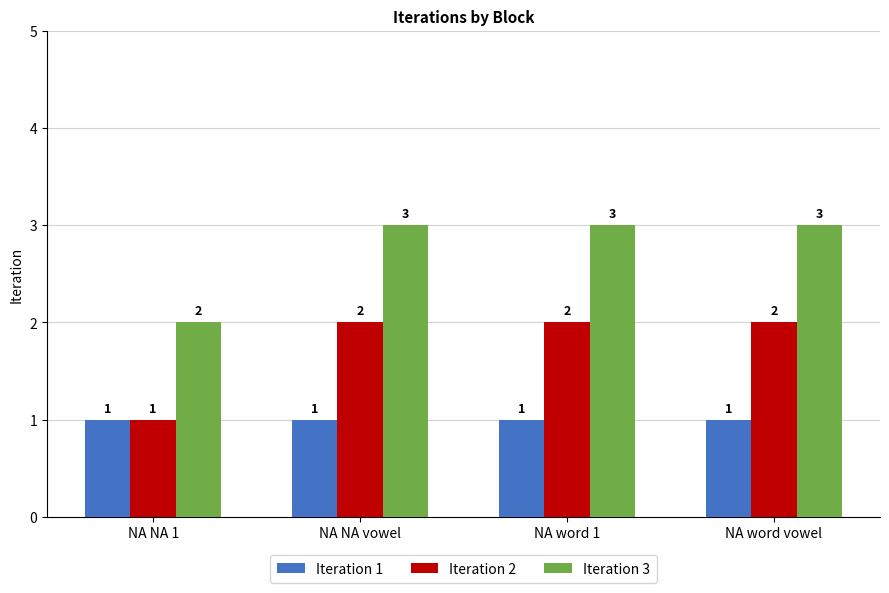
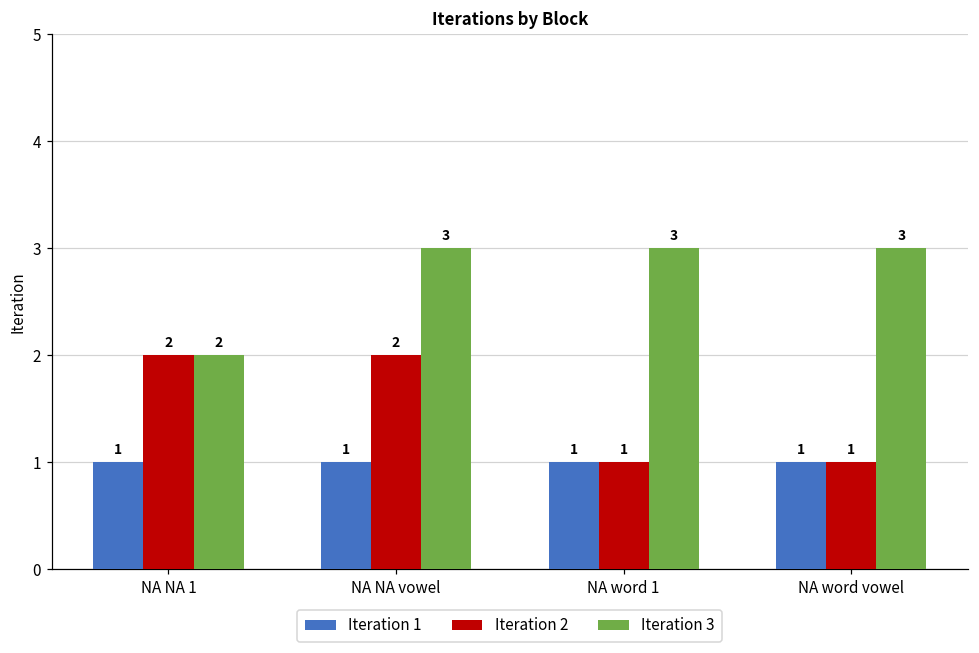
Iteration 2, NA NA 1: 1 -> 2
Iteration 2, NA word 1: 2 -> 1
Iteration 2, NA word vowel: 2 -> 1
